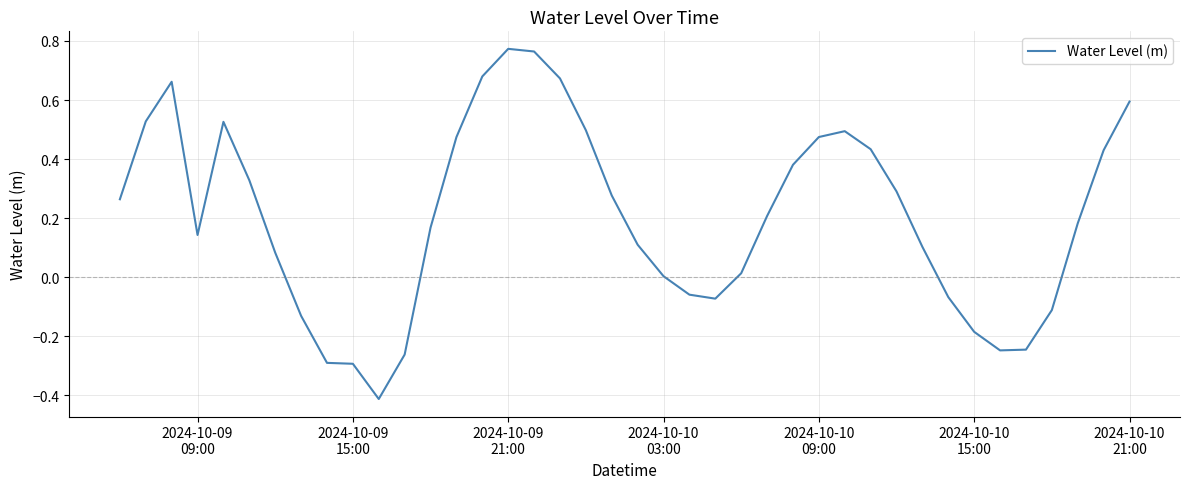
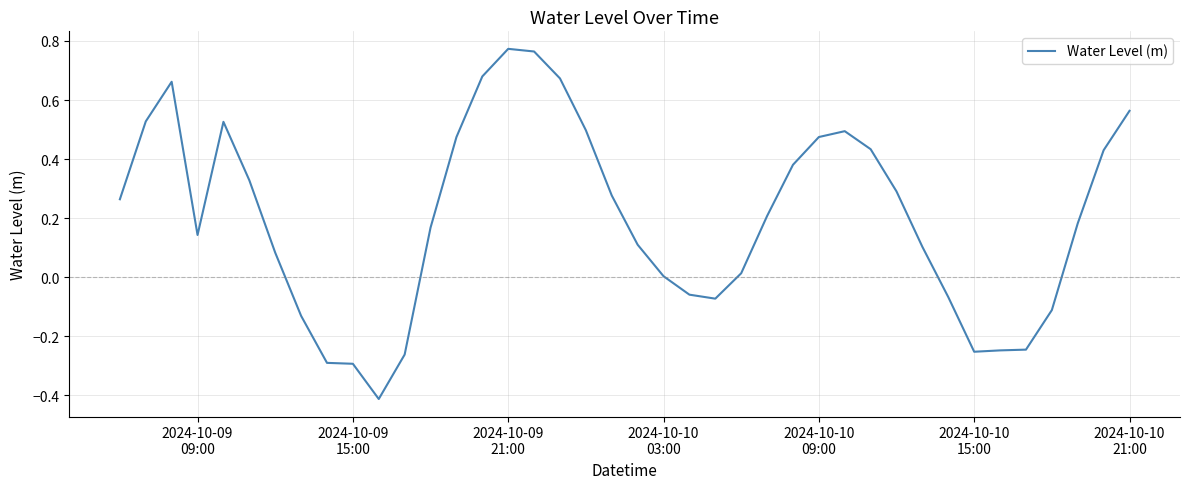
2024-10-10 15:00: -0.18 -> -0.25
2024-10-10 21:00: 0.59 -> 0.56
